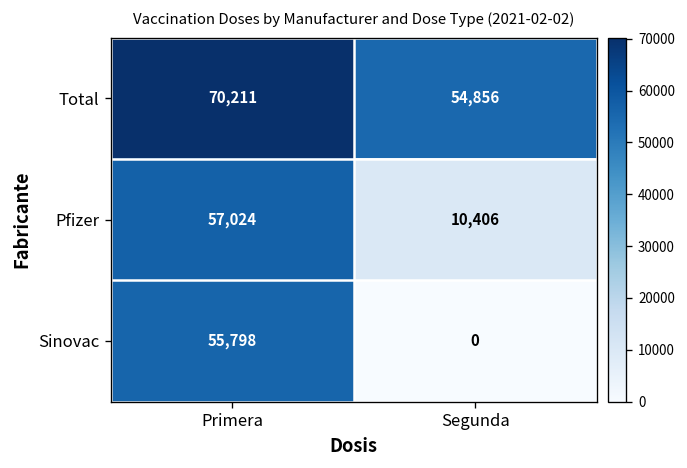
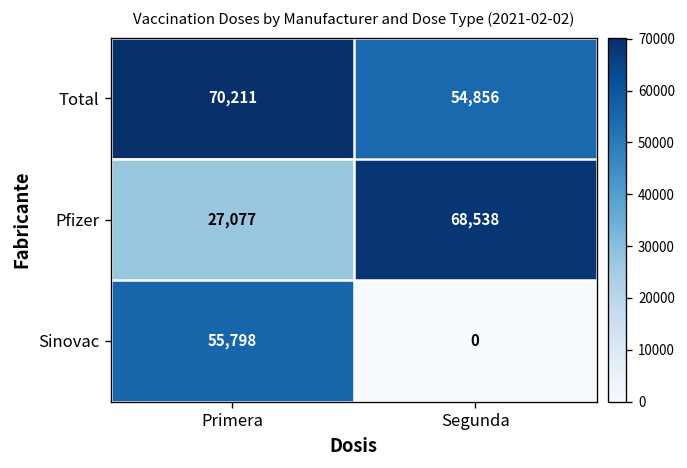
Pfizer, Primera: 57,024 -> 27,077
Pfizer, Segunda: 10,406 -> 68,538
